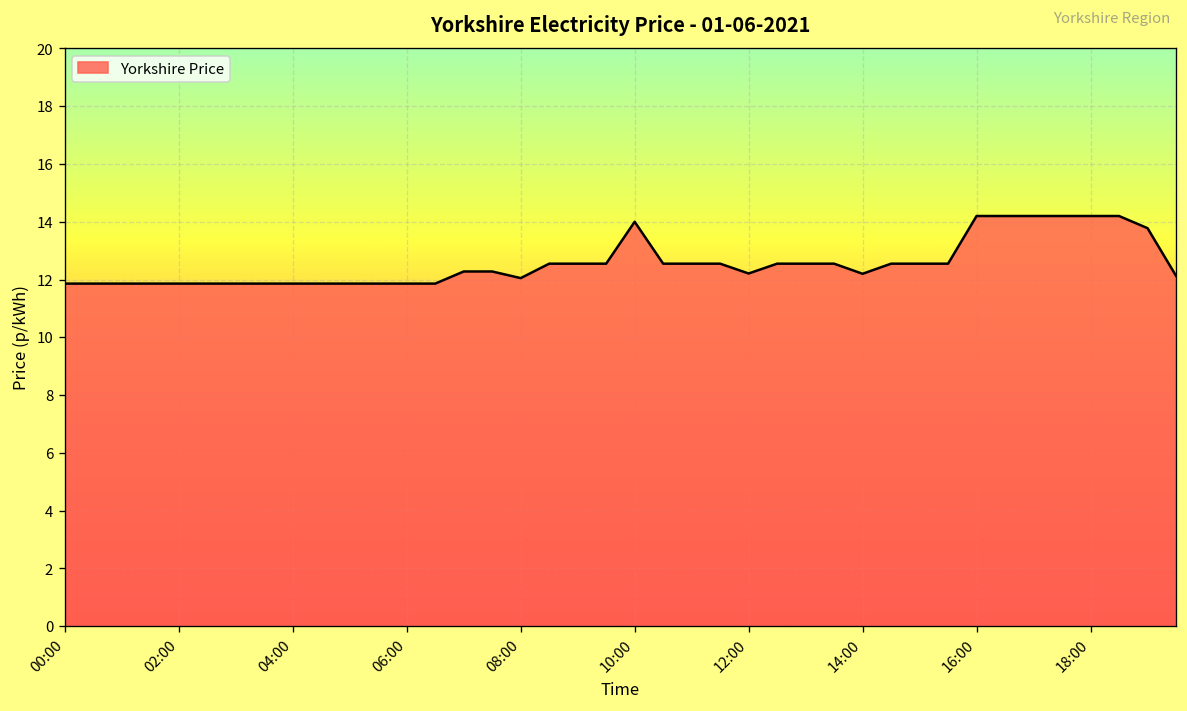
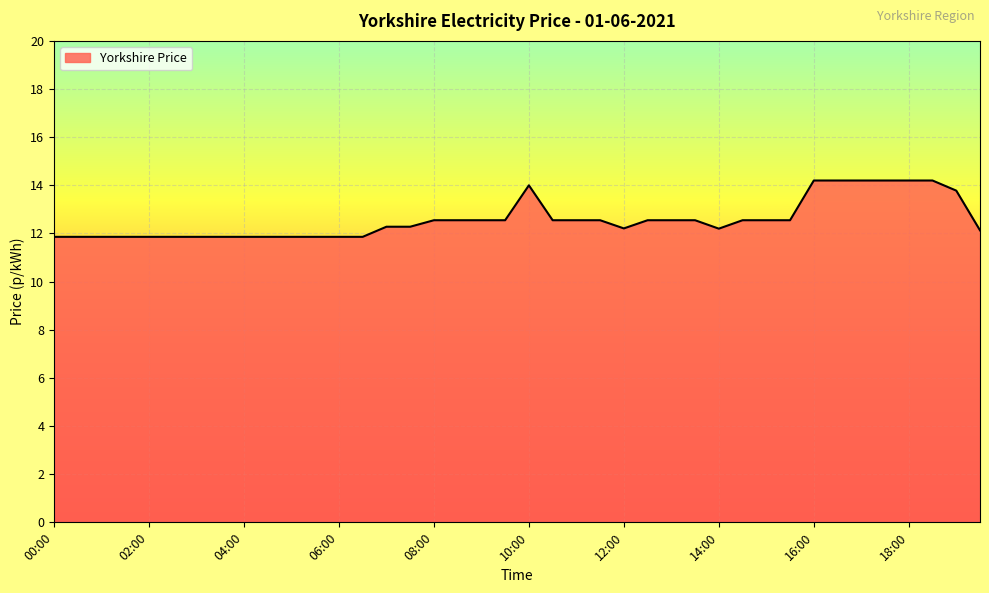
08:00: 12.1 -> 12.6
